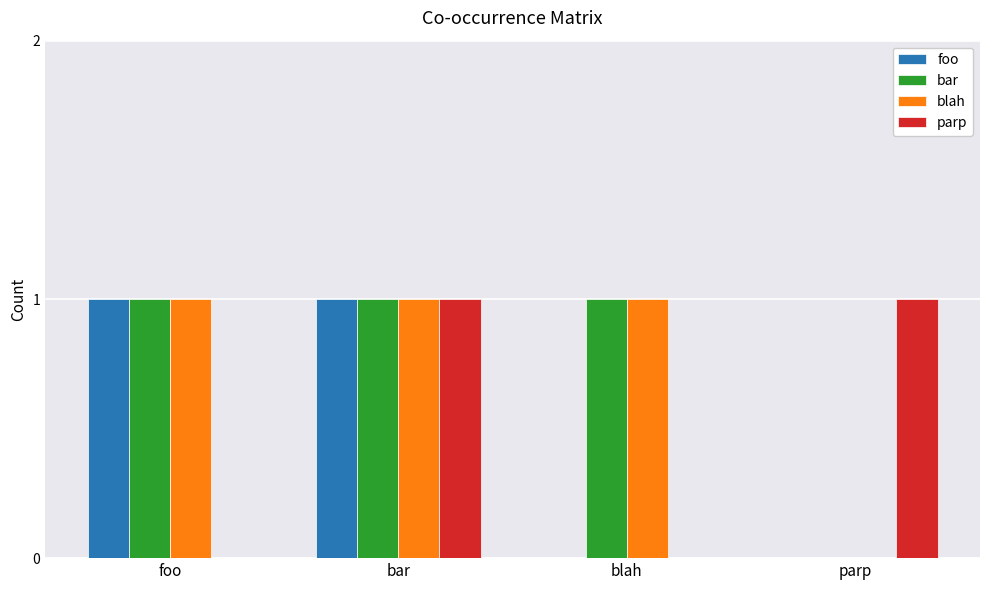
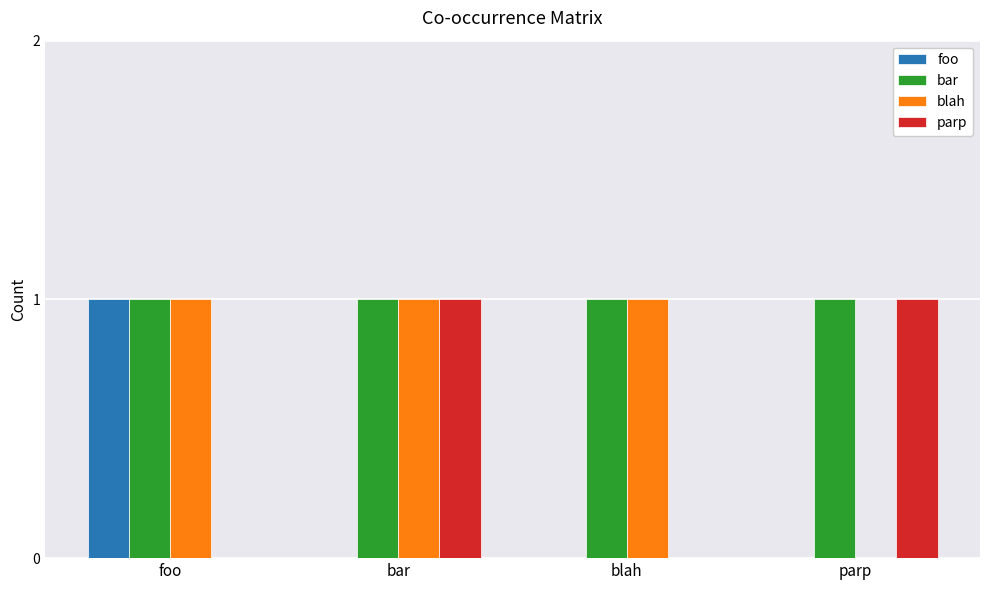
foo, bar: 1 -> 0
bar, parp: 0 -> 1
